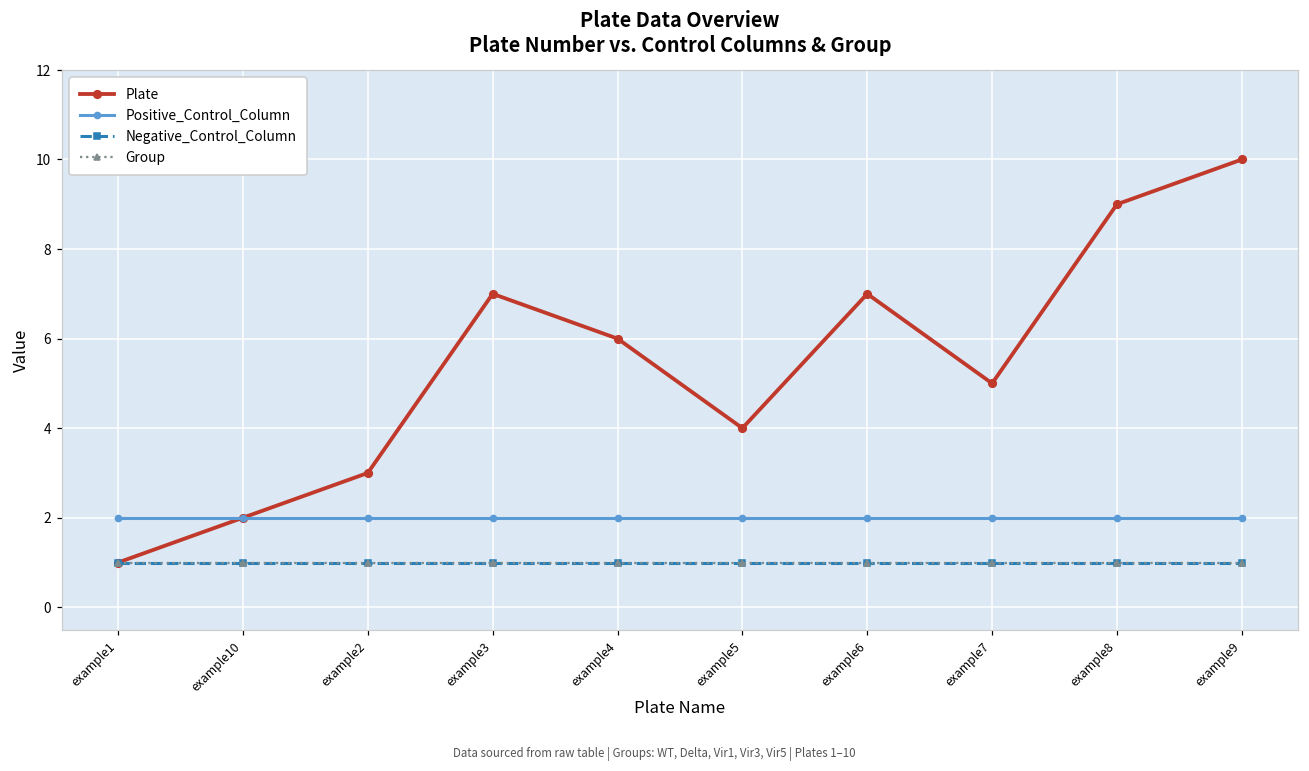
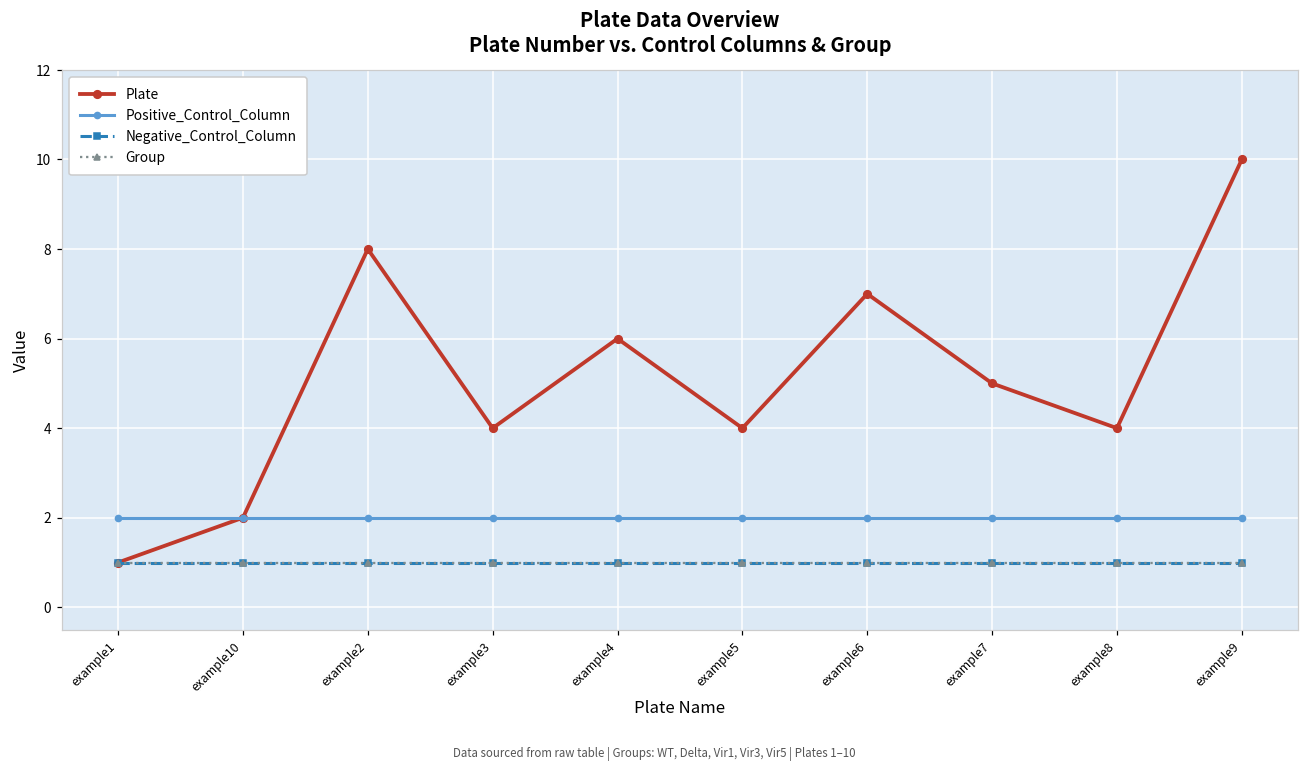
Plate, example2: 3 -> 8
Plate, example3: 7 -> 4
Plate, example8: 9 -> 4
